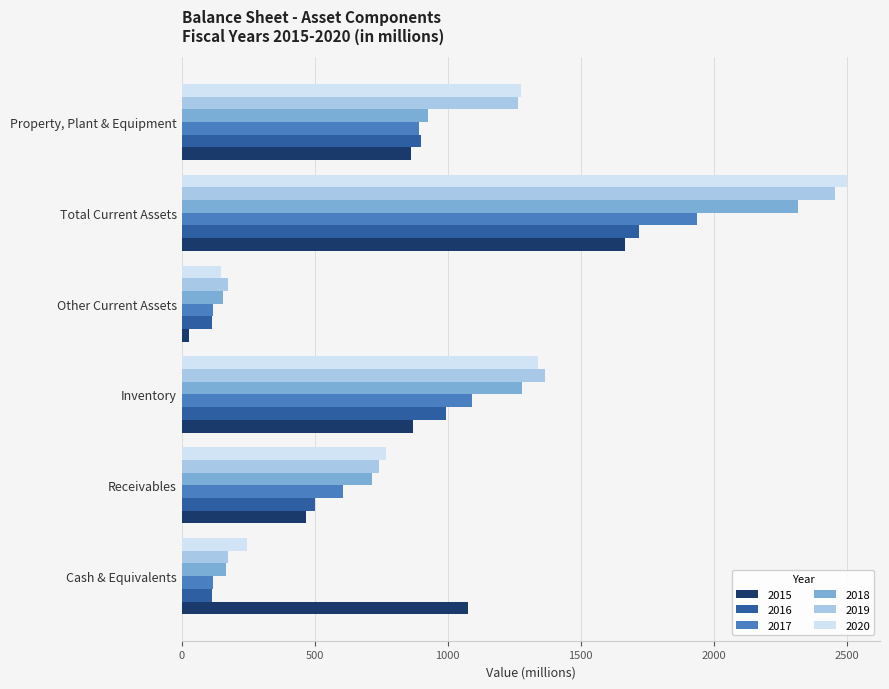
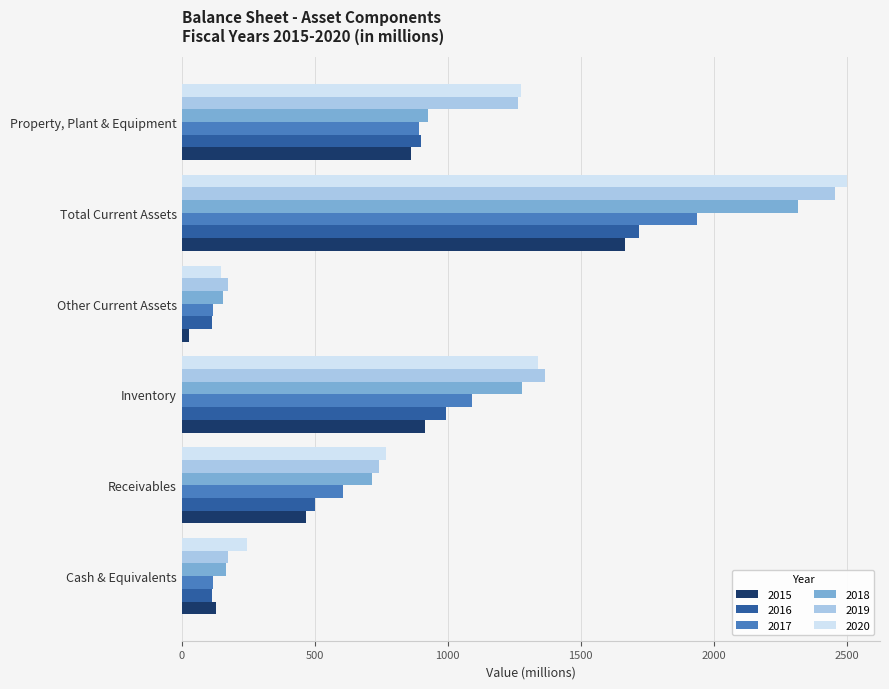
2015, Inventory: 870 -> 910
2015, Cash & Equivalents: 1070 -> 130
